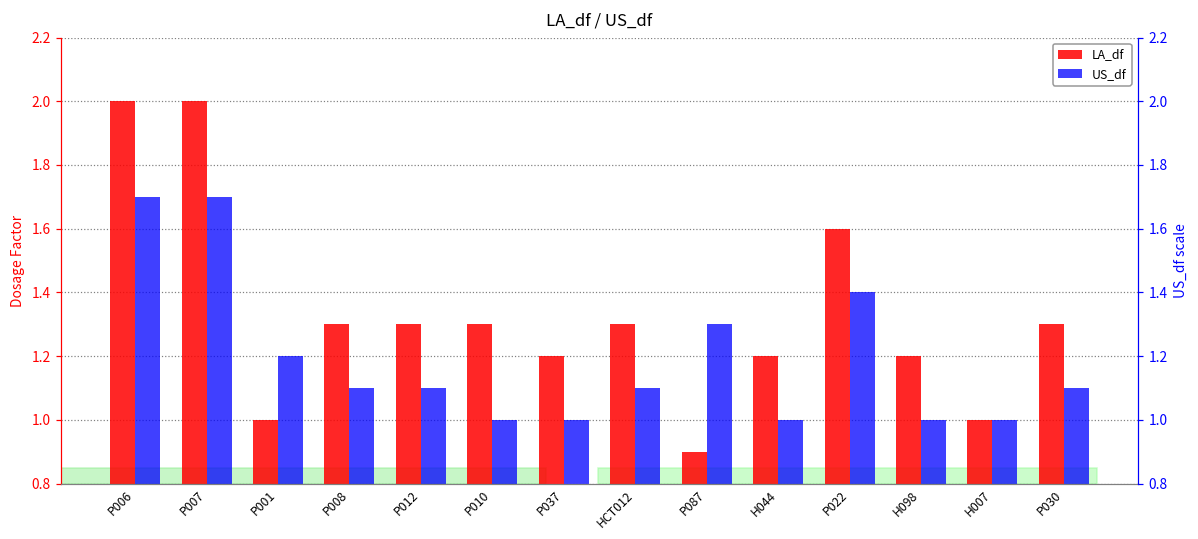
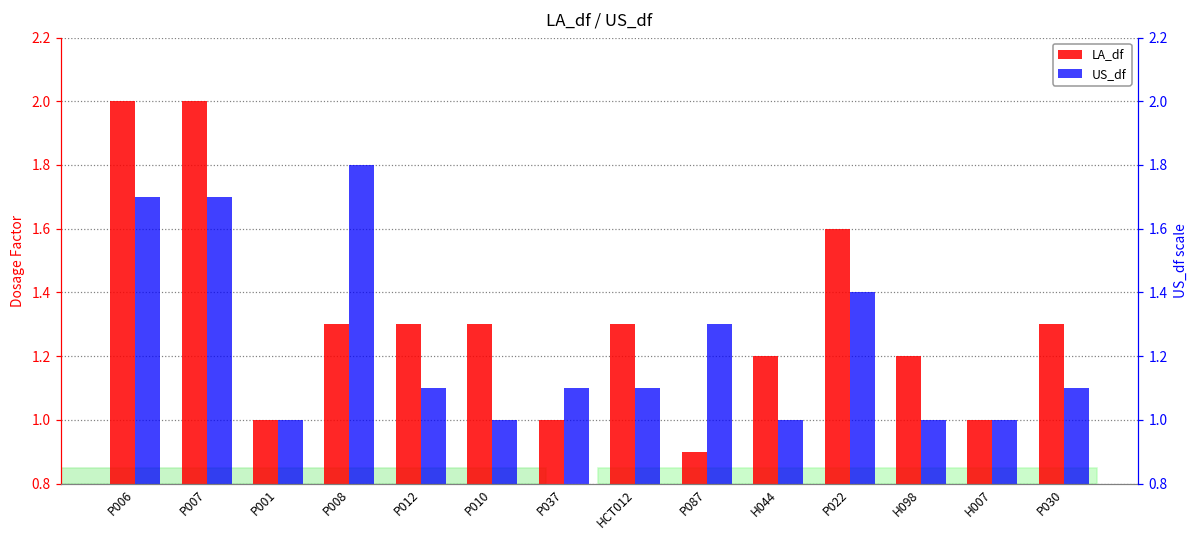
US_df, P001: 1.2 -> 1.0
US_df, P008: 1.1 -> 1.8
LA_df, P037: 1.2 -> 1.0
US_df, P037: 1.0 -> 1.1
